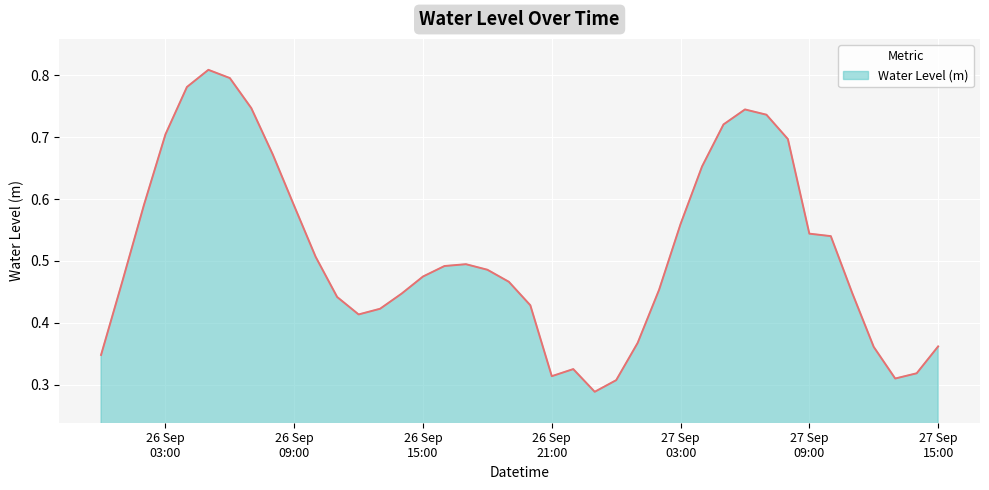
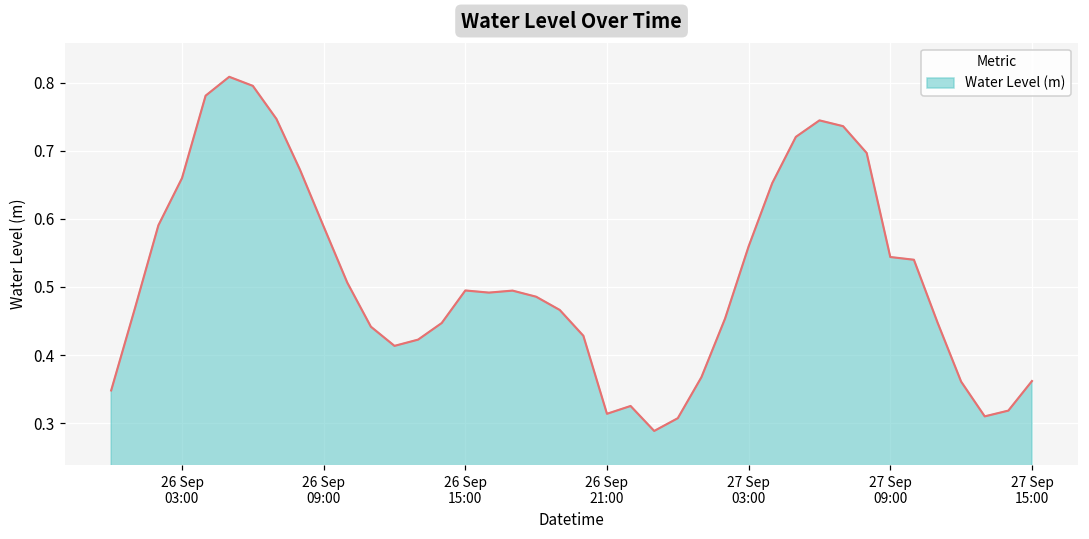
26 Sep 03:00: 0.70 -> 0.66
26 Sep 15:00: 0.47 -> 0.49
